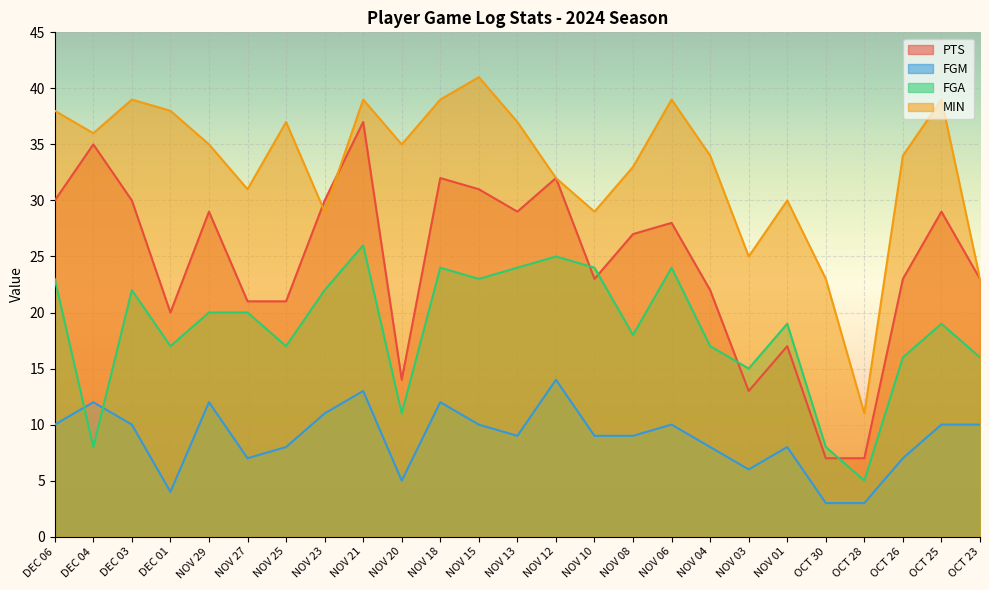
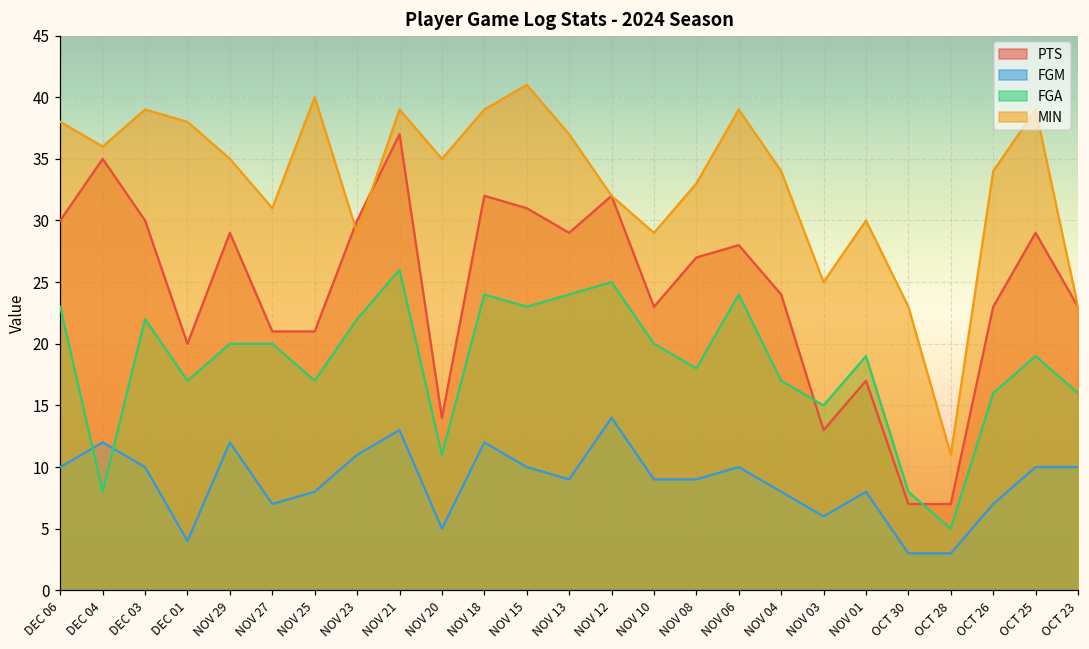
MIN, NOV 25: 37 -> 40
FGA, NOV 10: 24 -> 20
PTS, NOV 04: 22 -> 24
